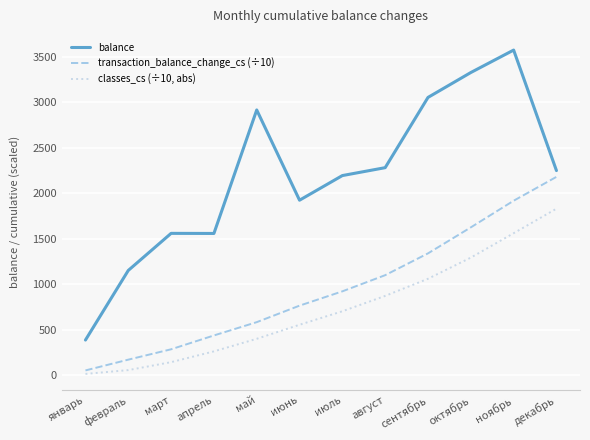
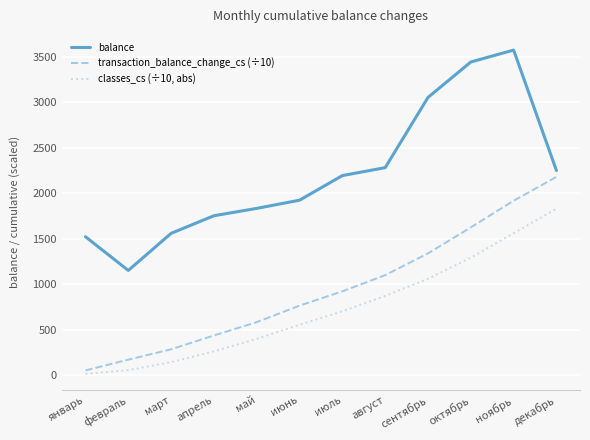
balance, январь: 400 -> 1500
balance, апрель: 1600 -> 1800
balance, май: 2900 -> 1800
balance, октябрь: 3300 -> 3400
